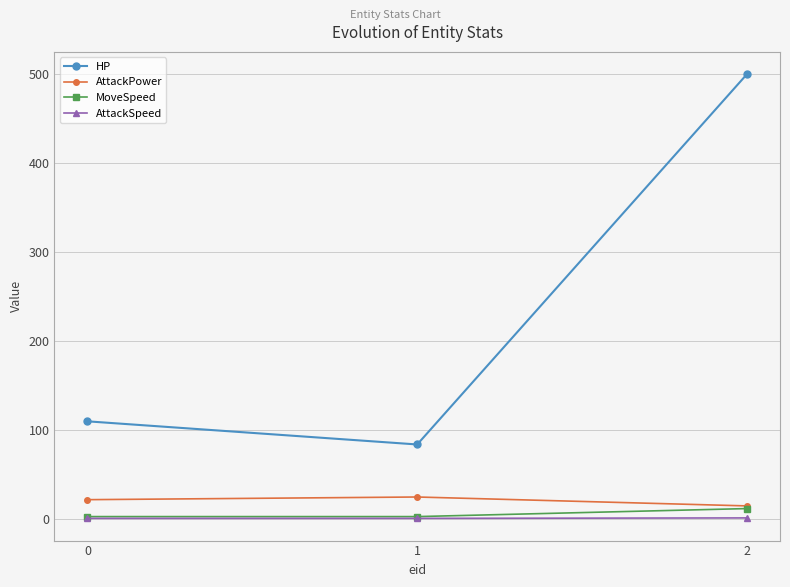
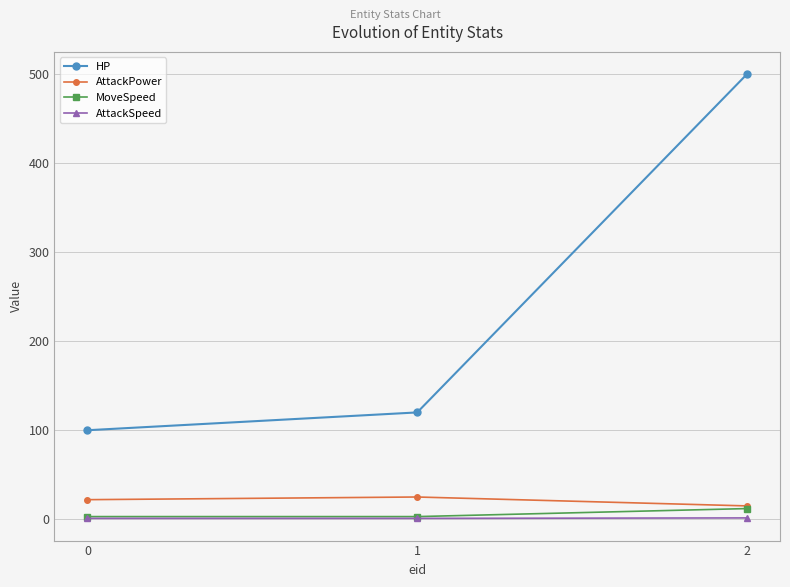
HP, 0: 110 -> 100
HP, 1: 80 -> 120
